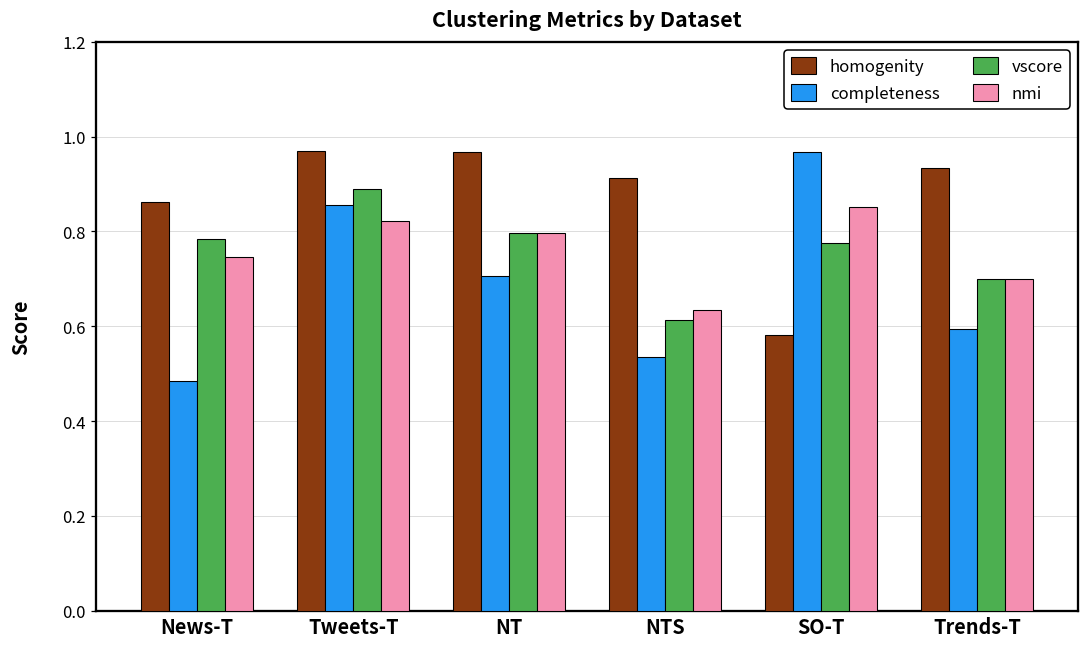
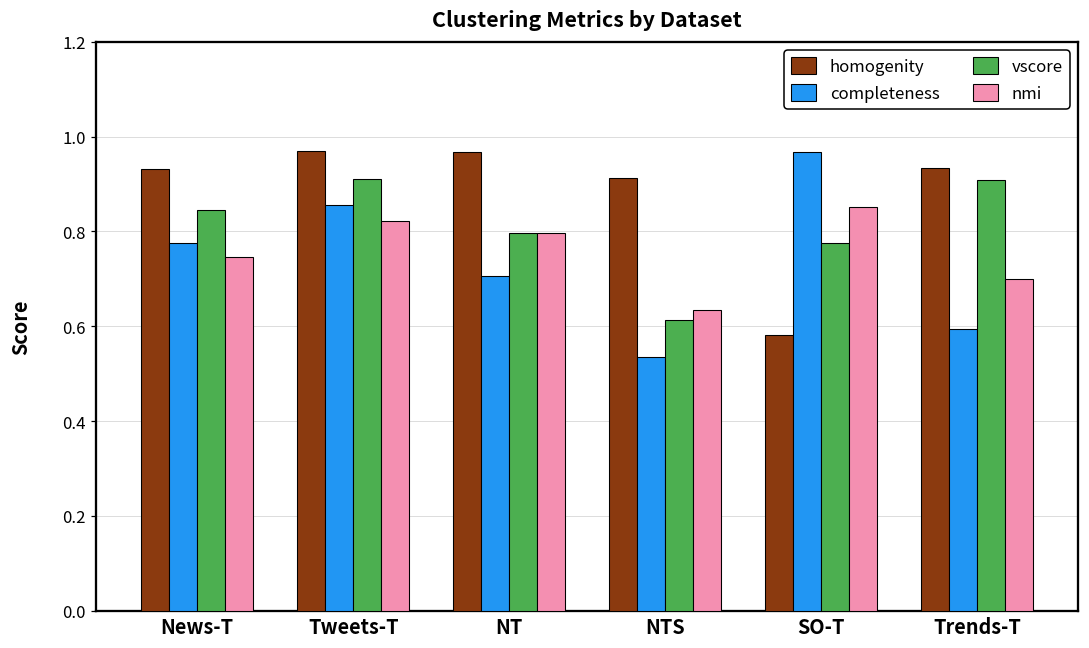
homogenity, News-T: 0.86 -> 0.93
completeness, News-T: 0.48 -> 0.78
vscore, News-T: 0.79 -> 0.84
vscore, Tweets-T: 0.89 -> 0.91
vscore, Trends-T: 0.70 -> 0.91
